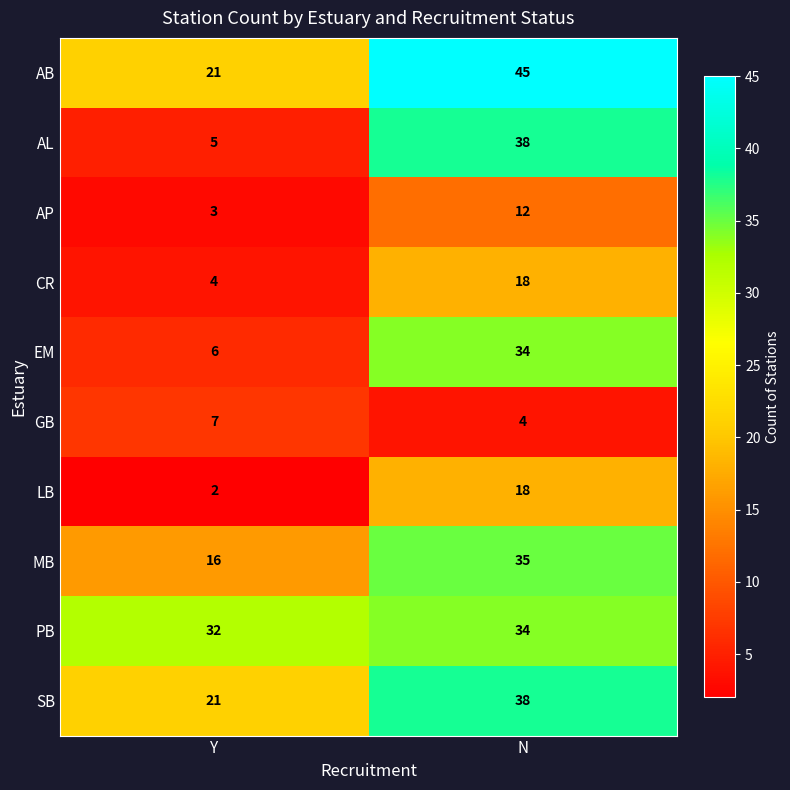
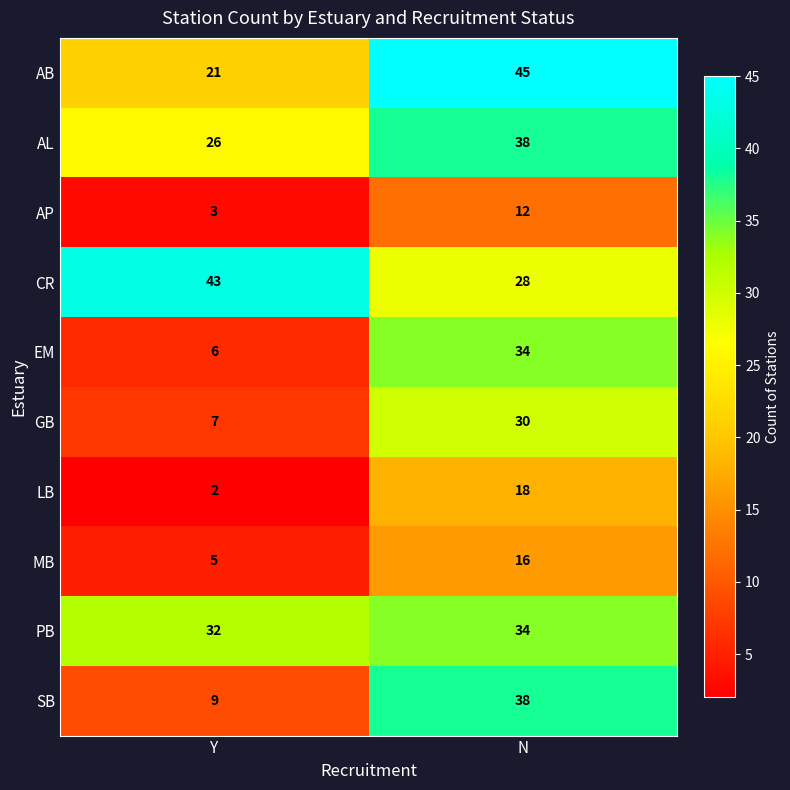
AL, Y: 5 -> 26
CR, Y: 4 -> 43
CR, N: 18 -> 28
GB, N: 4 -> 30
MB, Y: 16 -> 5
MB, N: 35 -> 16
SB, Y: 21 -> 9
